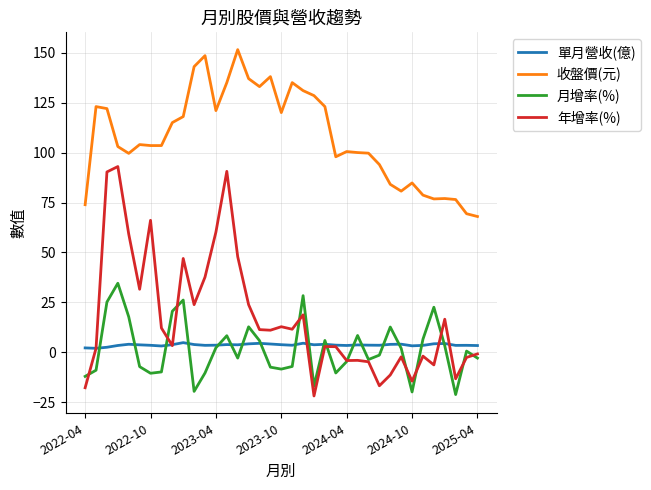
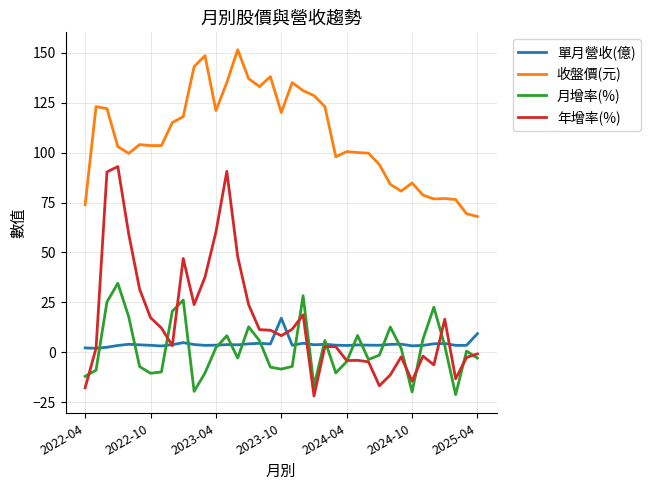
年增率(%), 2022-10: 66 -> 17
單月營收(億), 2023-10: 4 -> 17
年增率(%), 2023-10: 13 -> 8
單月營收(億), 2025-04: 3 -> 9
